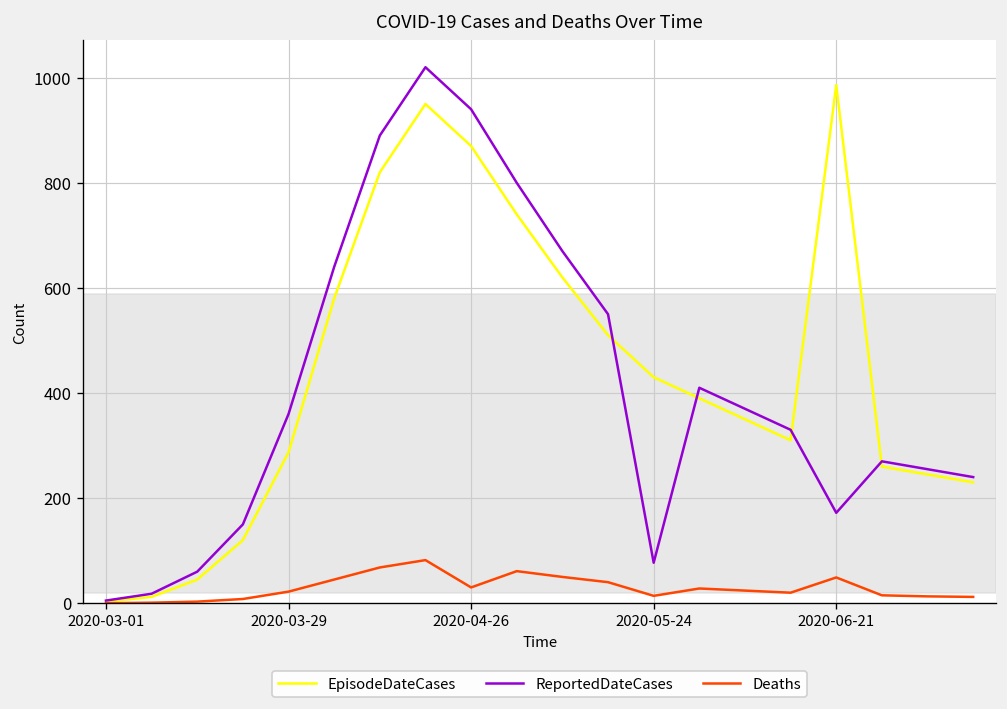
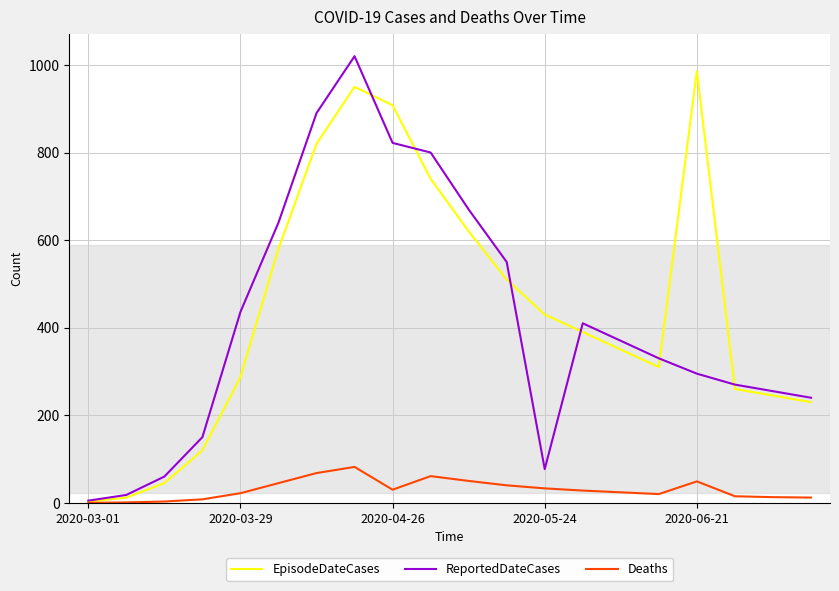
ReportedDateCases, 2020-03-29: 360 -> 440
EpisodeDateCases, 2020-04-26: 870 -> 910
ReportedDateCases, 2020-04-26: 940 -> 820
Deaths, 2020-05-24: 10 -> 30
ReportedDateCases, 2020-06-21: 170 -> 300
